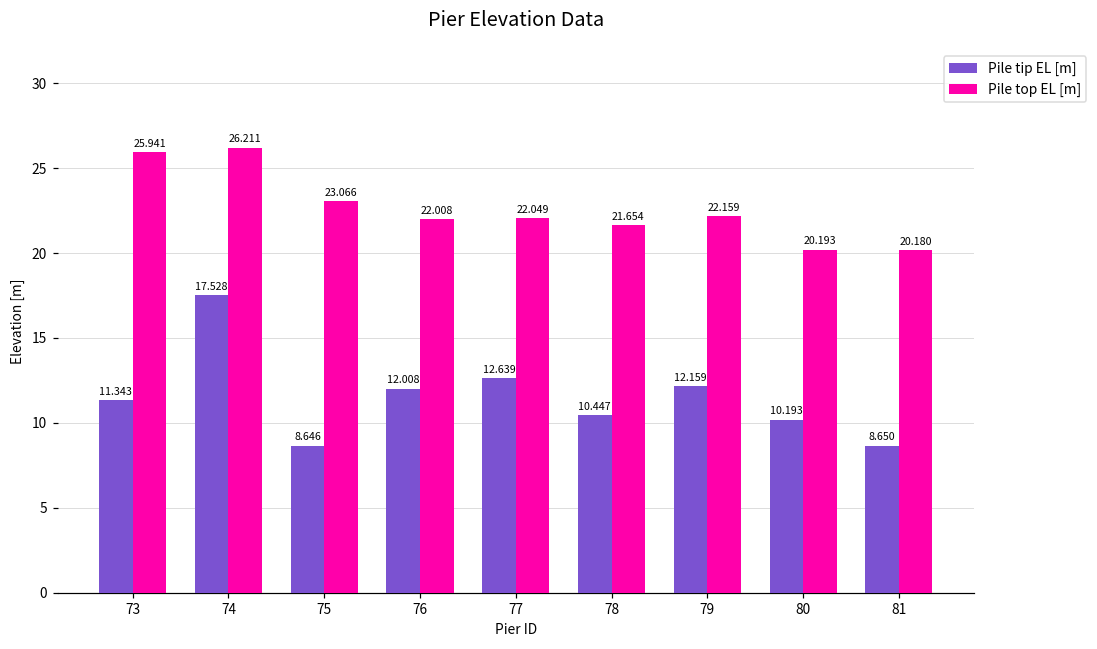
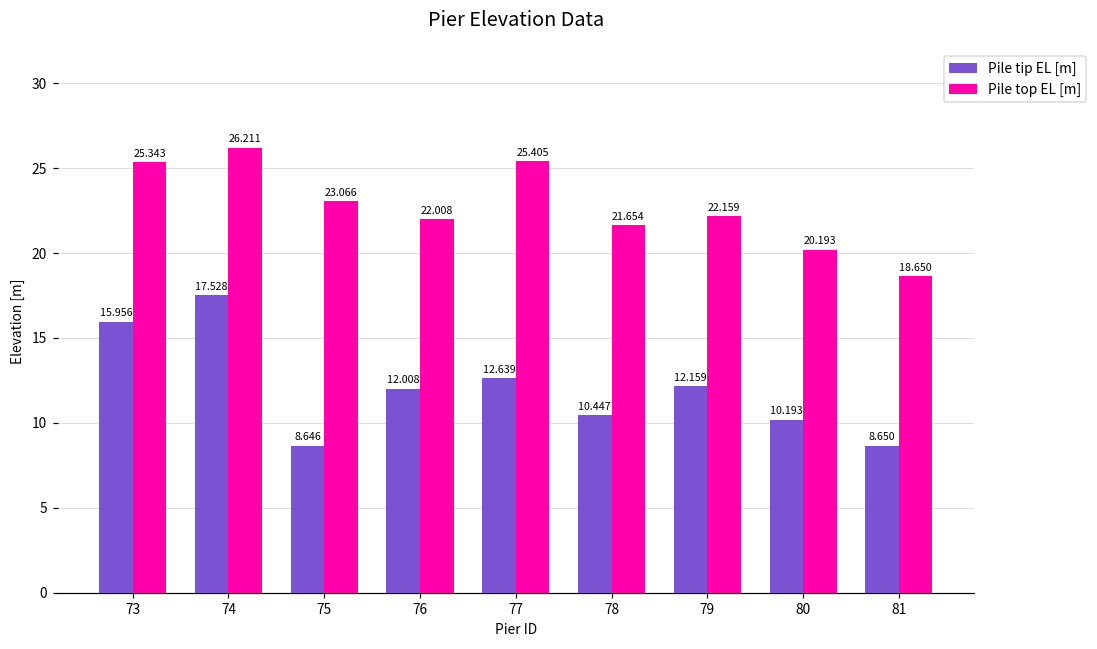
Pile tip EL [m], 73: 11.343 -> 15.956
Pile top EL [m], 73: 25.941 -> 25.343
Pile top EL [m], 77: 22.049 -> 25.405
Pile top EL [m], 81: 20.180 -> 18.650
